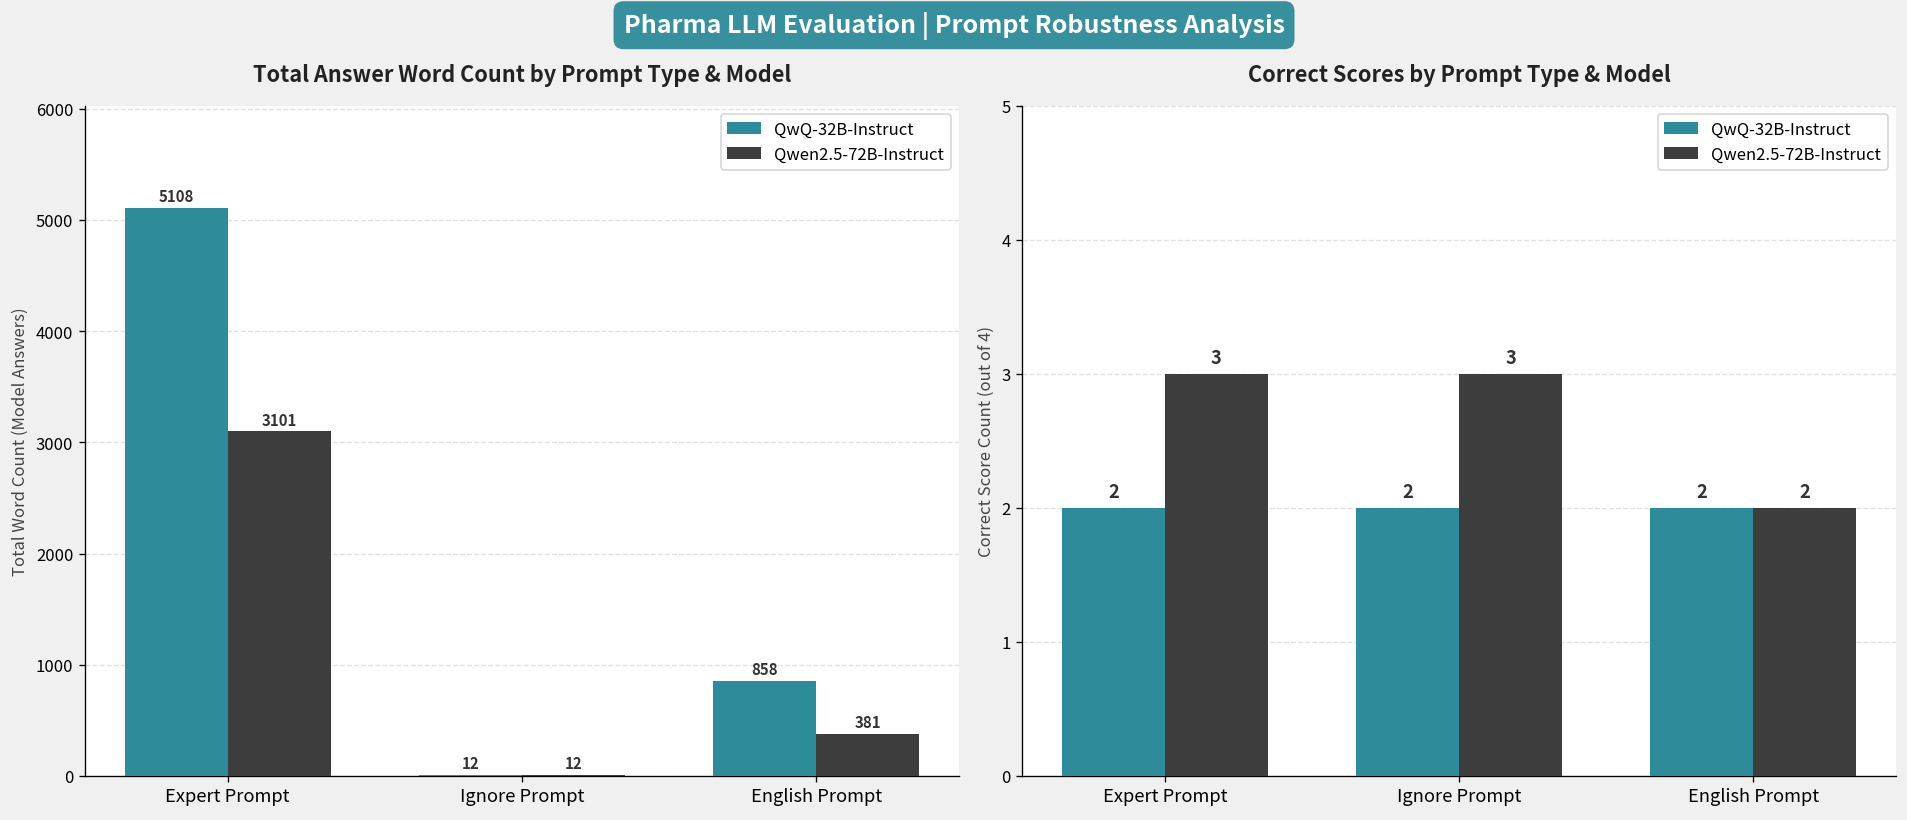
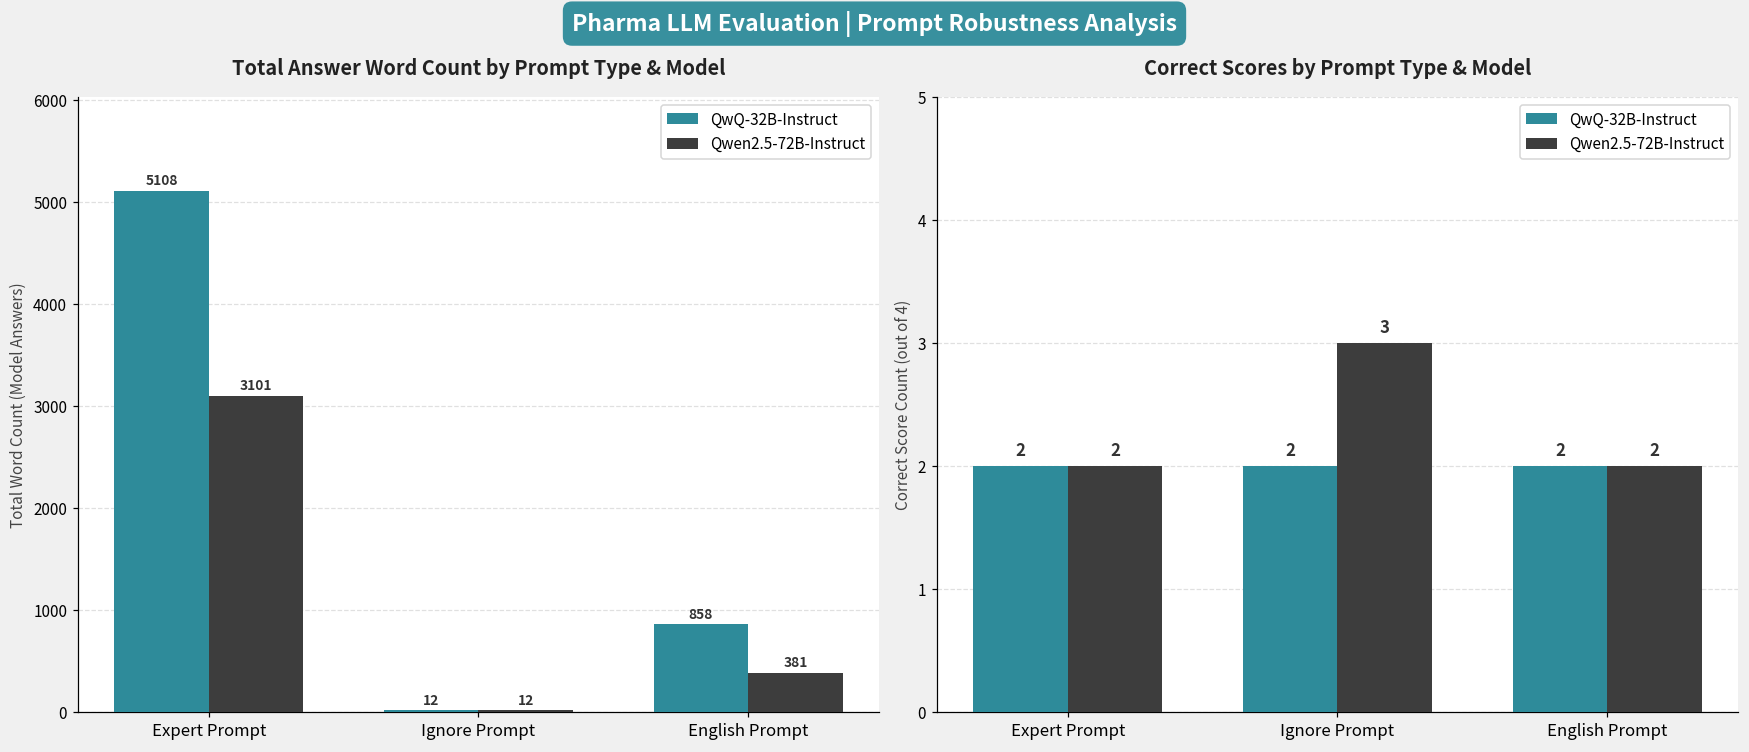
Correct Scores by Prompt Type & Model, Qwen2.5-72B-Instruct, Expert Prompt: 3 -> 2
